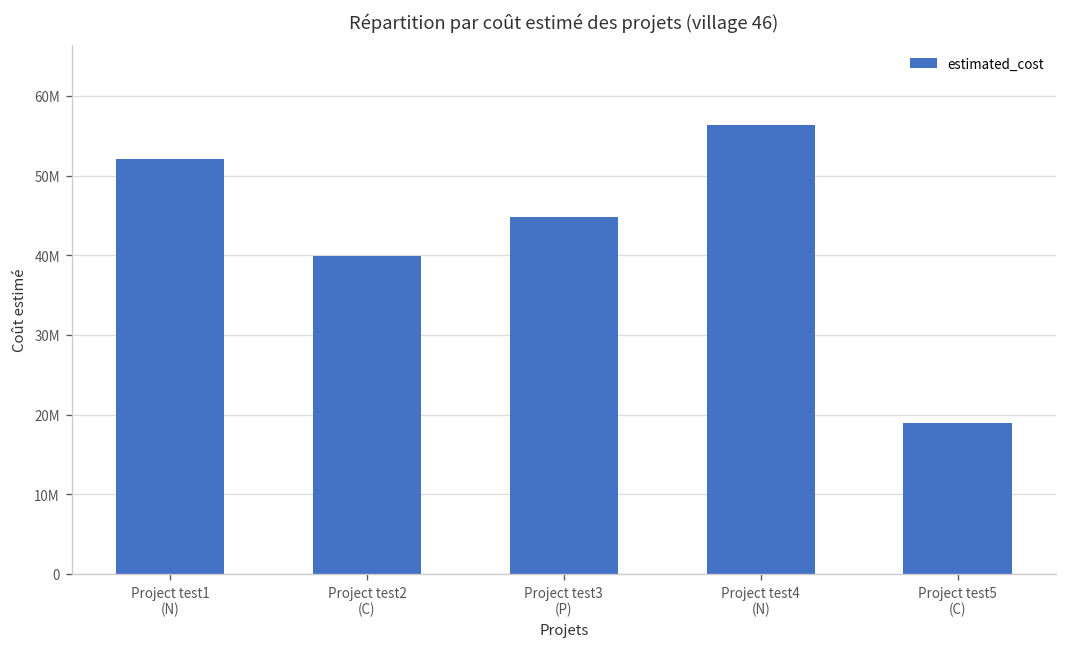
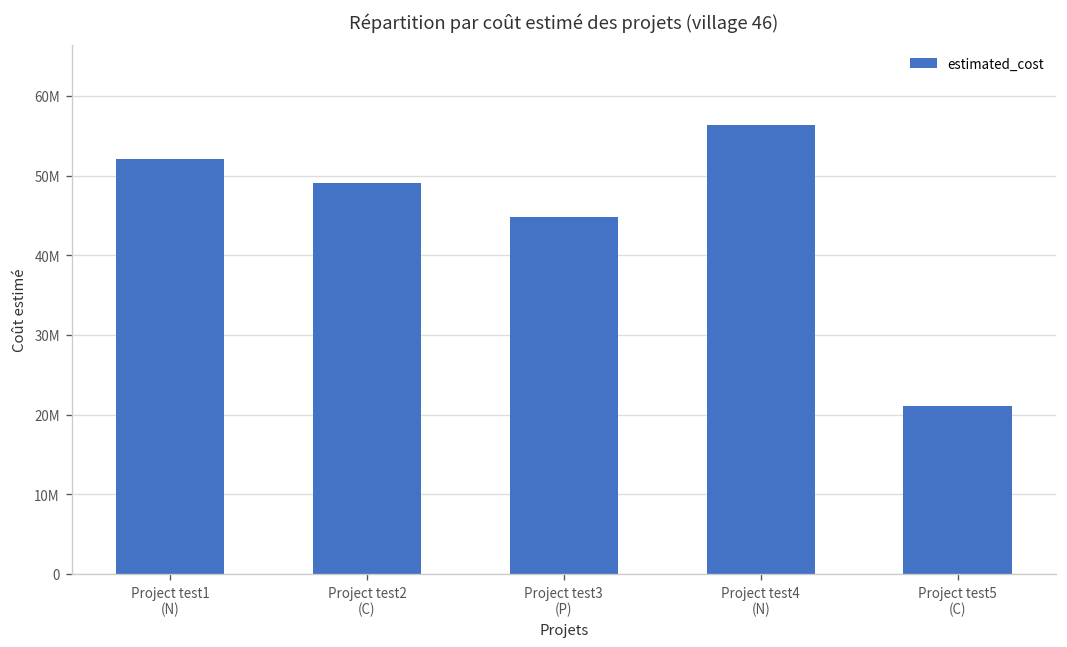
Project test2 (C): 40000000 -> 49000000
Project test5 (C): 19000000 -> 21000000
